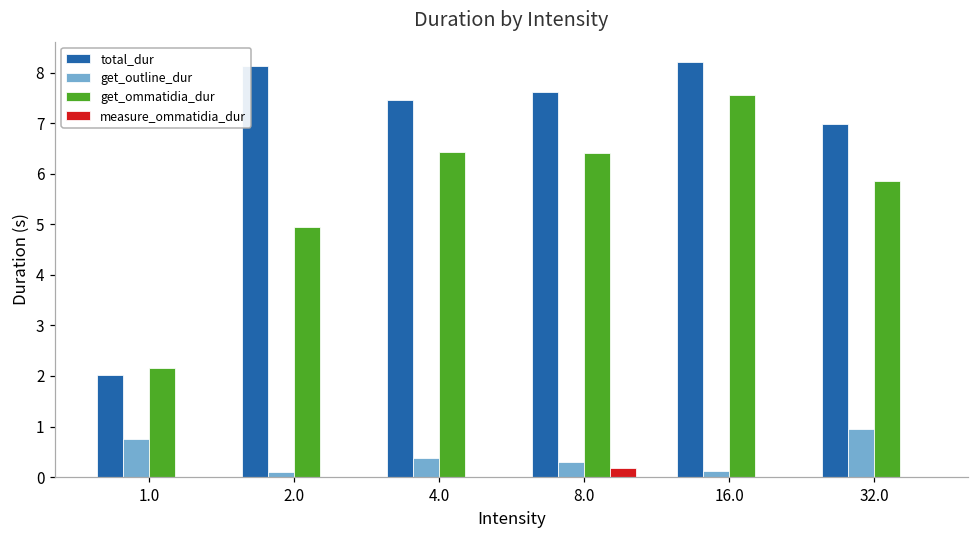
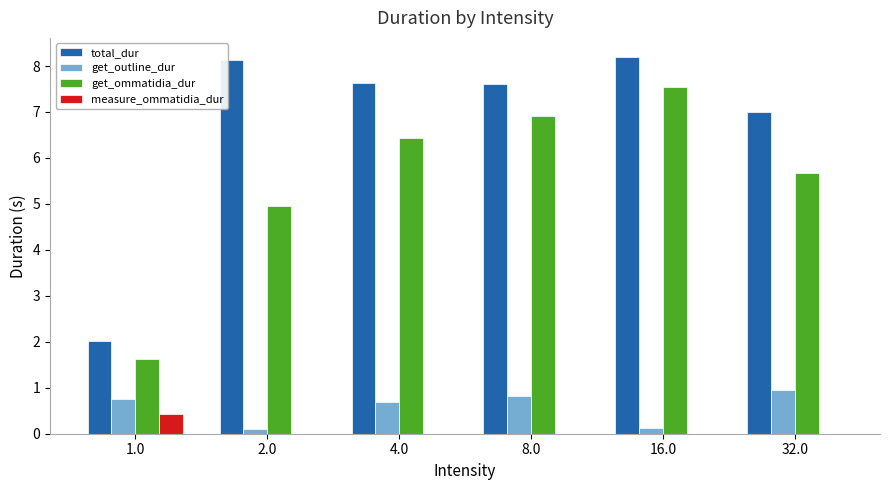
get_ommatidia_dur, 1.0: 2.2 -> 1.6
measure_ommatidia_dur, 1.0: 0.0 -> 0.4
total_dur, 4.0: 7.5 -> 7.6
get_outline_dur, 4.0: 0.4 -> 0.7
get_outline_dur, 8.0: 0.3 -> 0.8
get_ommatidia_dur, 8.0: 6.4 -> 6.9
measure_ommatidia_dur, 8.0: 0.2 -> 0.0
get_ommatidia_dur, 32.0: 5.9 -> 5.7
